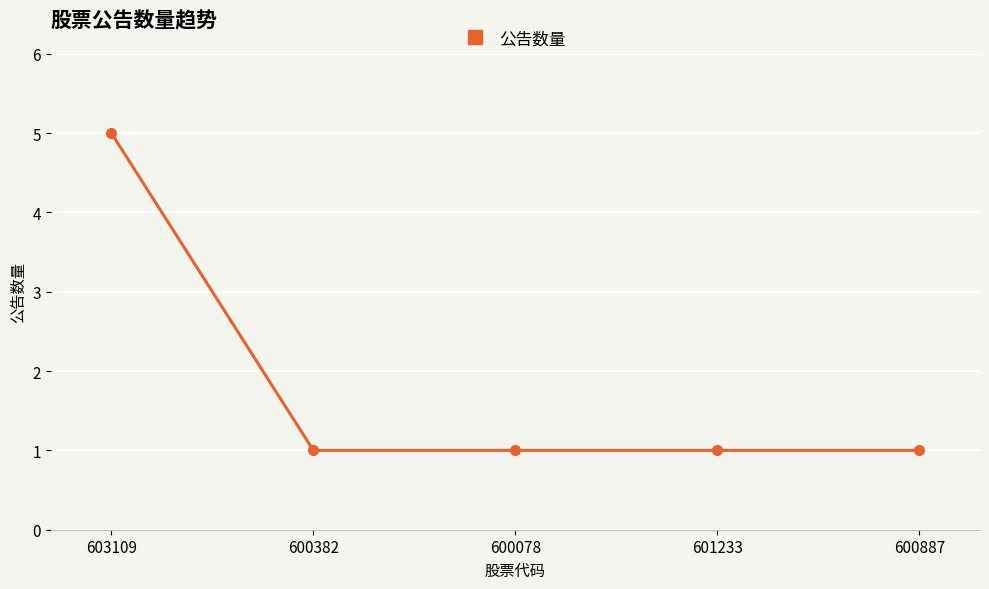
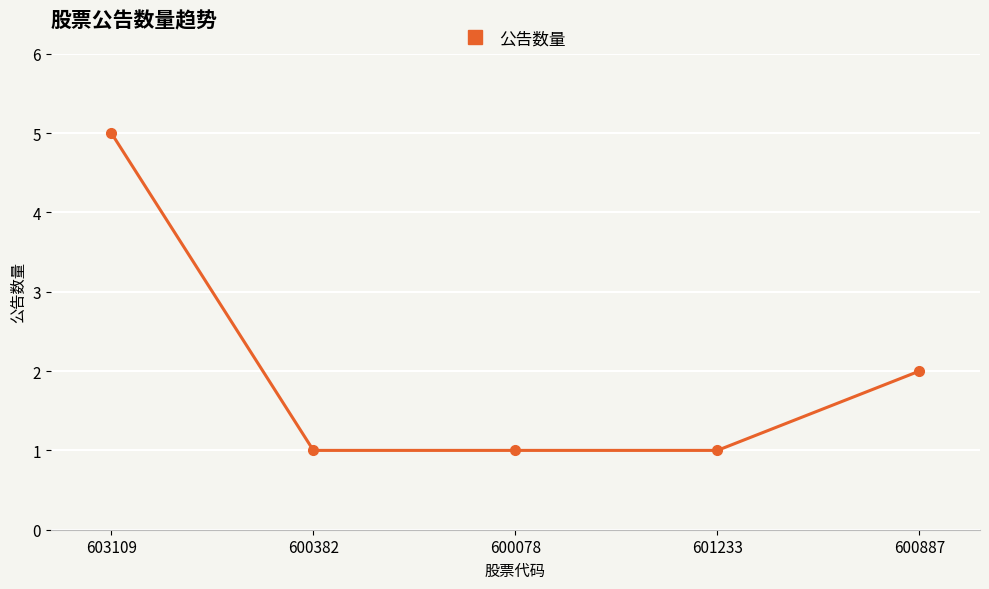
600887: 1 -> 2
